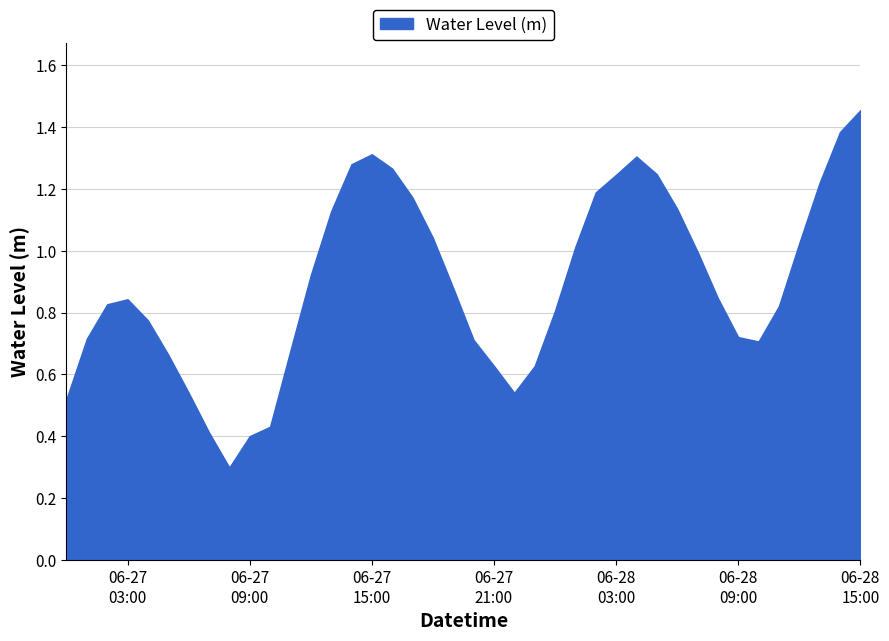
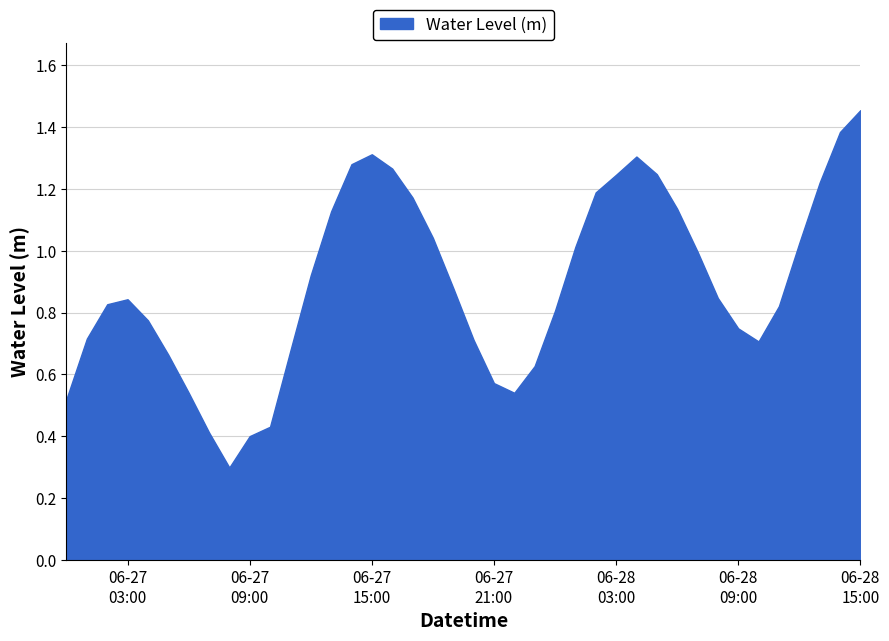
06-27 21:00: 0.63 -> 0.57
06-28 09:00: 0.72 -> 0.75
